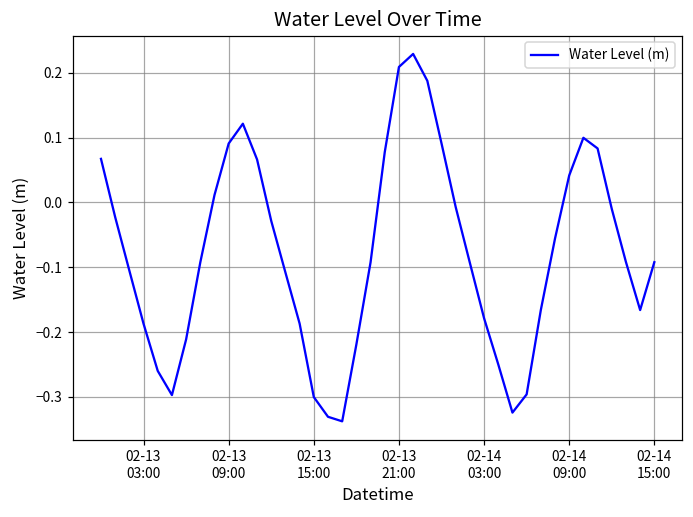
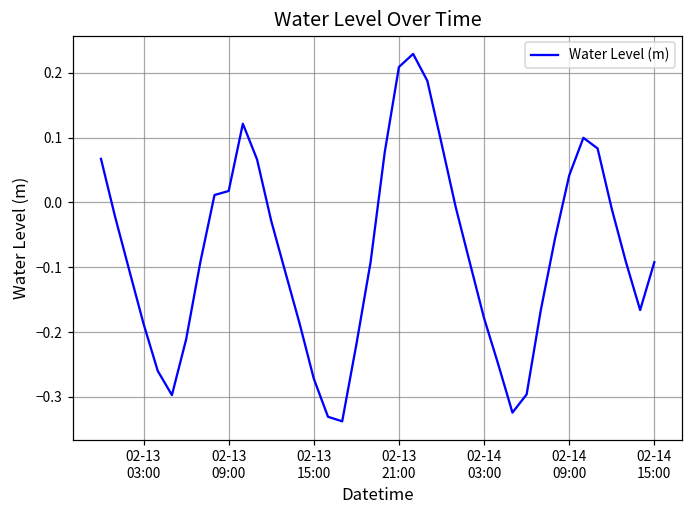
02-13 09:00: 0.09 -> 0.02
02-13 15:00: -0.30 -> -0.27
